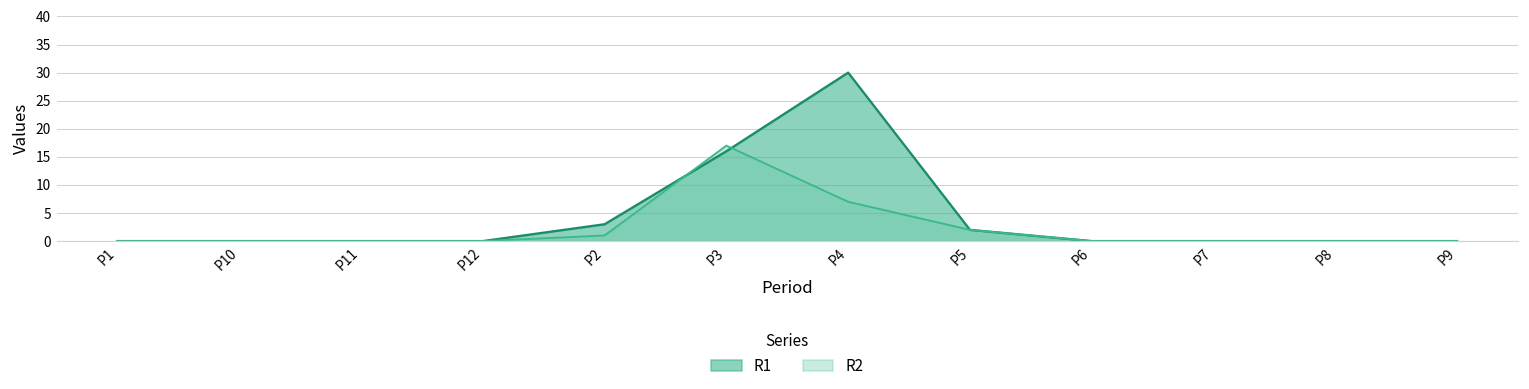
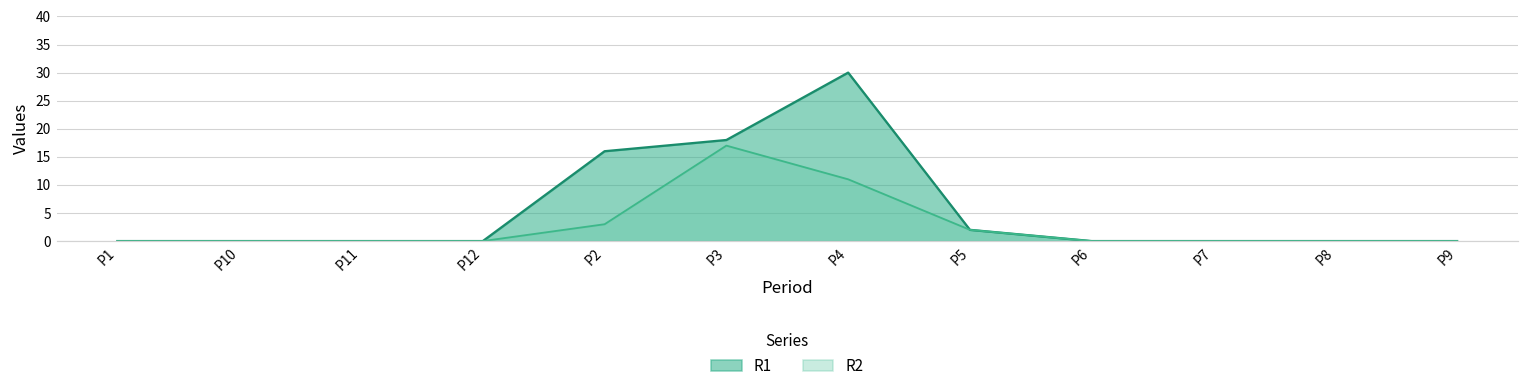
R1, P2: 3 -> 16
R2, P2: 1 -> 3
R1, P3: 16 -> 18
R2, P4: 7 -> 11
